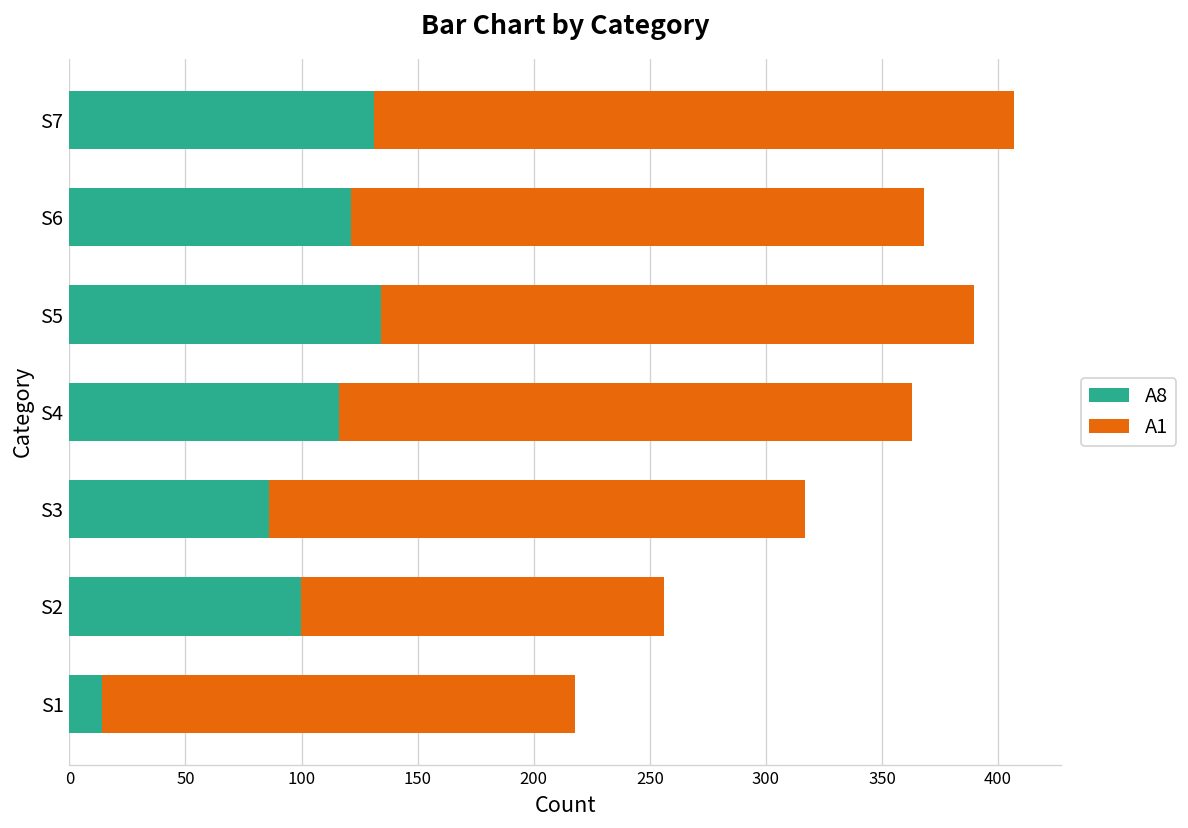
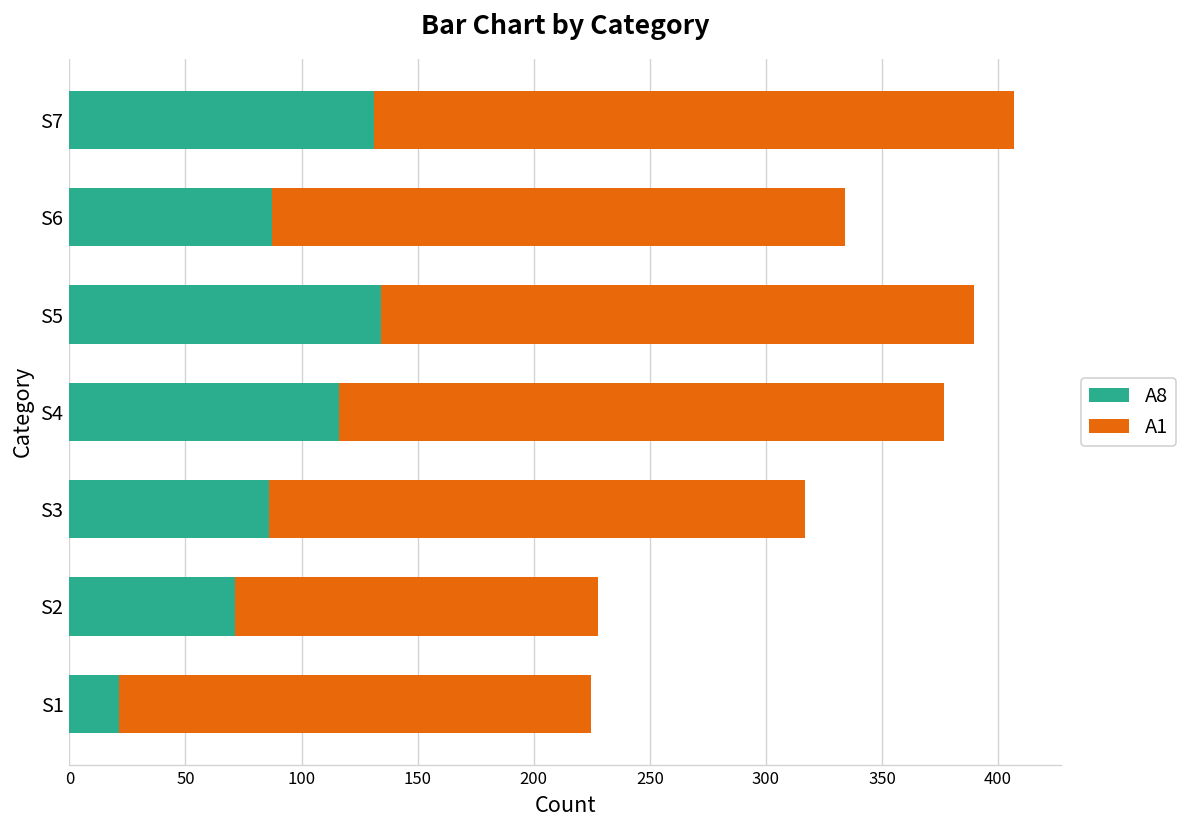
A8, S6: 121 -> 87
A1, S4: 247 -> 261
A8, S2: 100 -> 71
A8, S1: 14 -> 21
